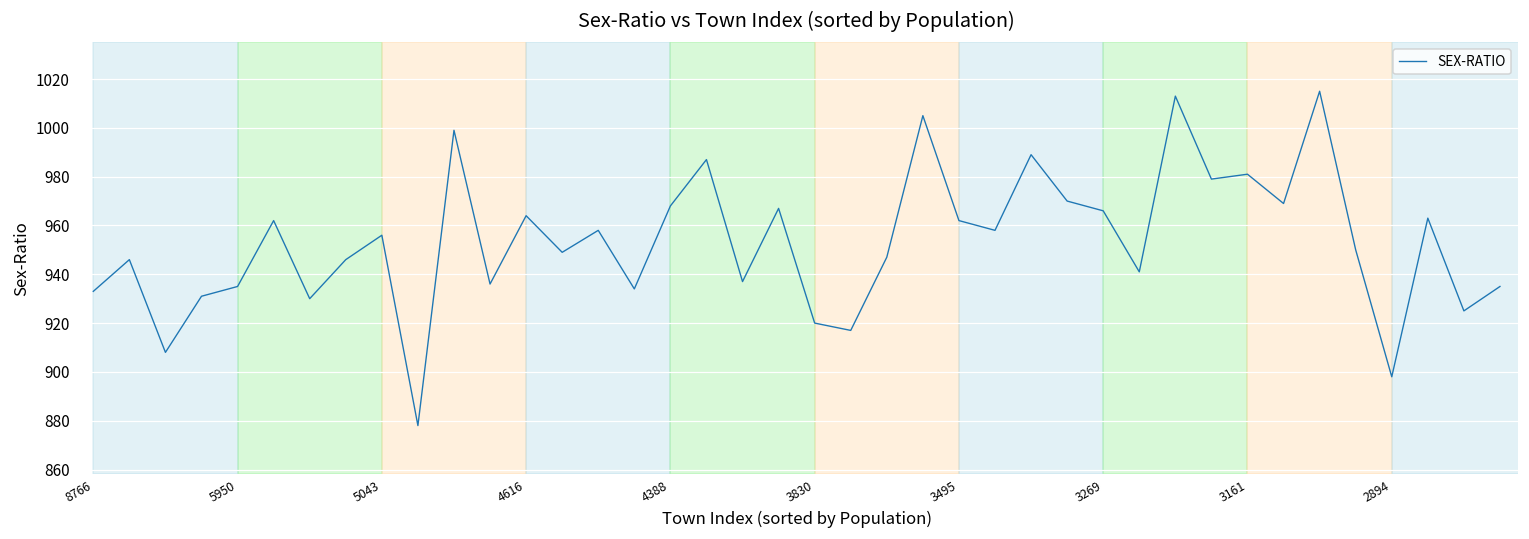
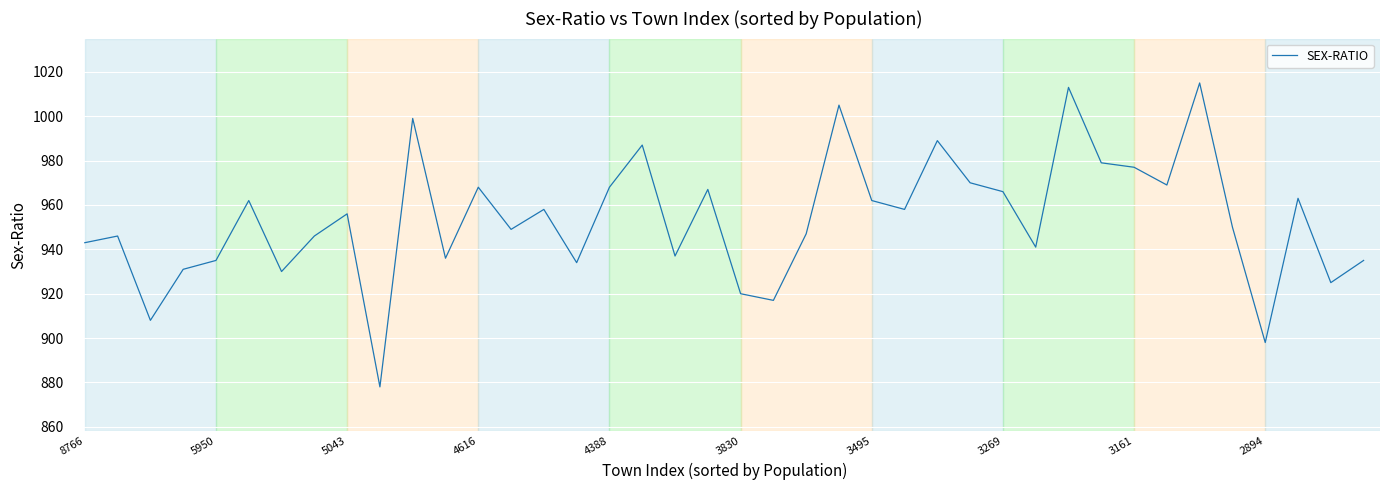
8766: 933 -> 943
4616: 964 -> 968
3161: 981 -> 977
